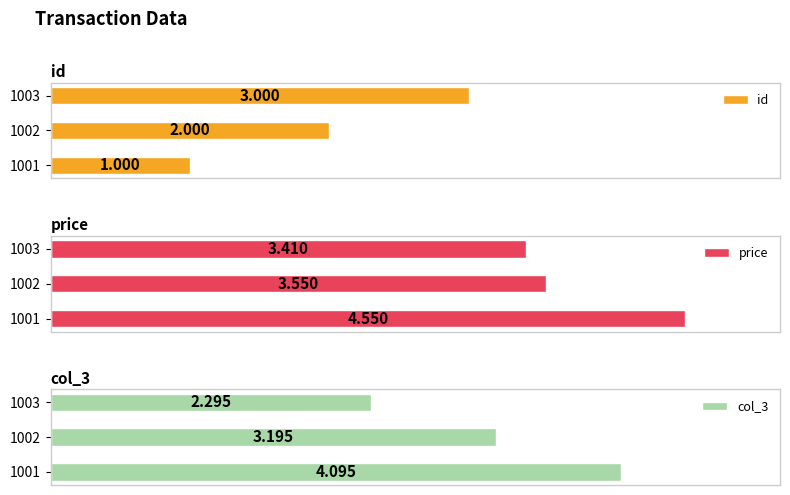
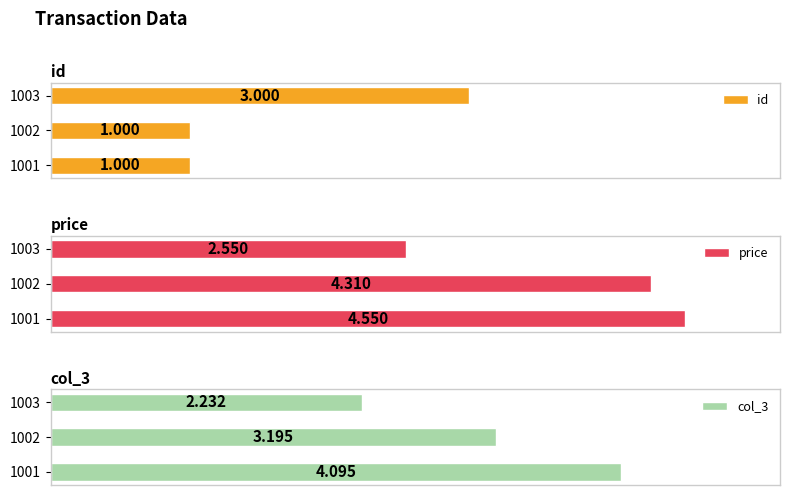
id, 1002: 2.000 -> 1.000
price, 1003: 3.410 -> 2.550
price, 1002: 3.550 -> 4.310
col_3, 1003: 2.295 -> 2.232
